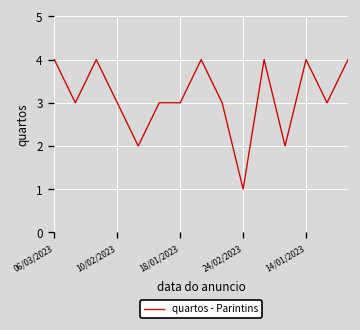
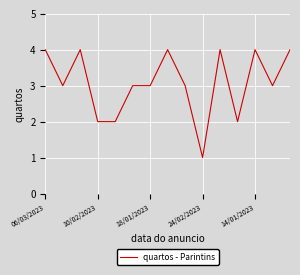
10/02/2023: 3 -> 2
